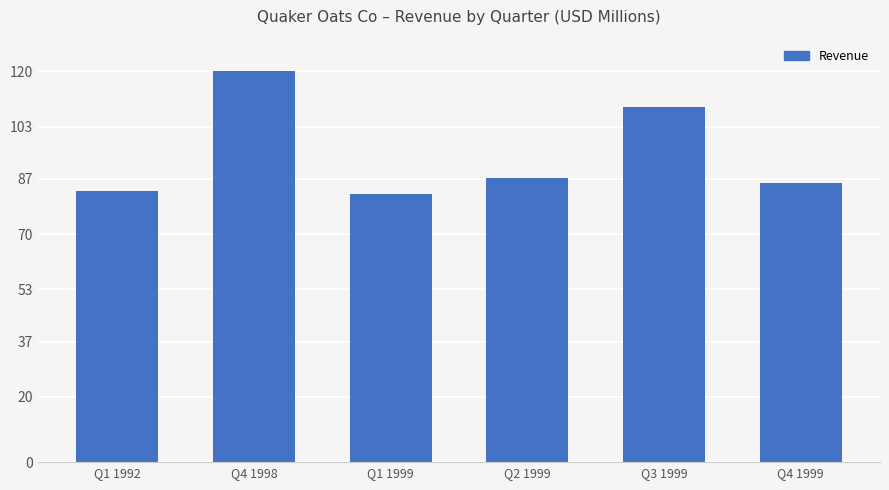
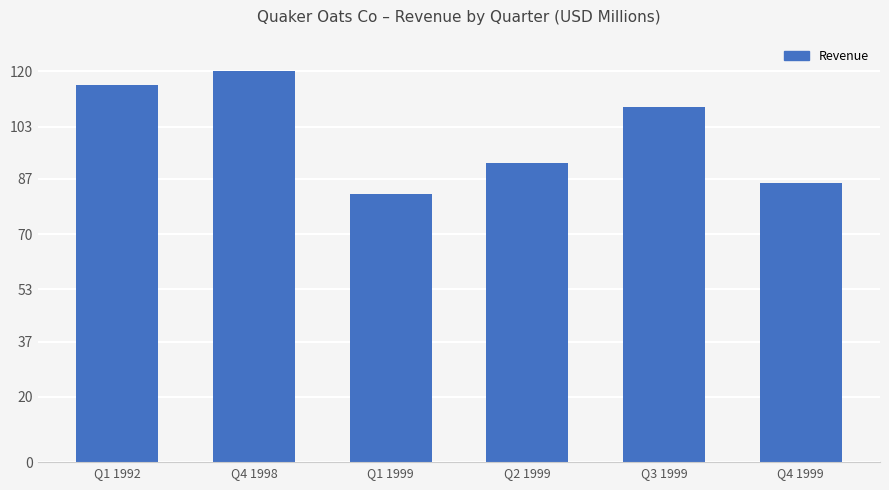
Q1 1992: 83 -> 116
Q2 1999: 87 -> 92
